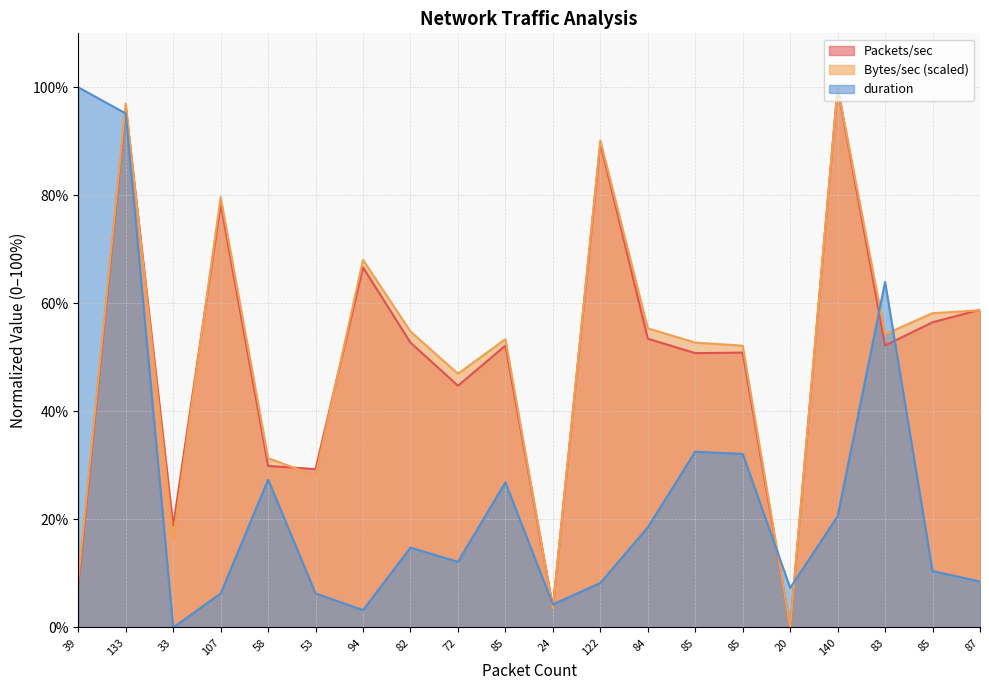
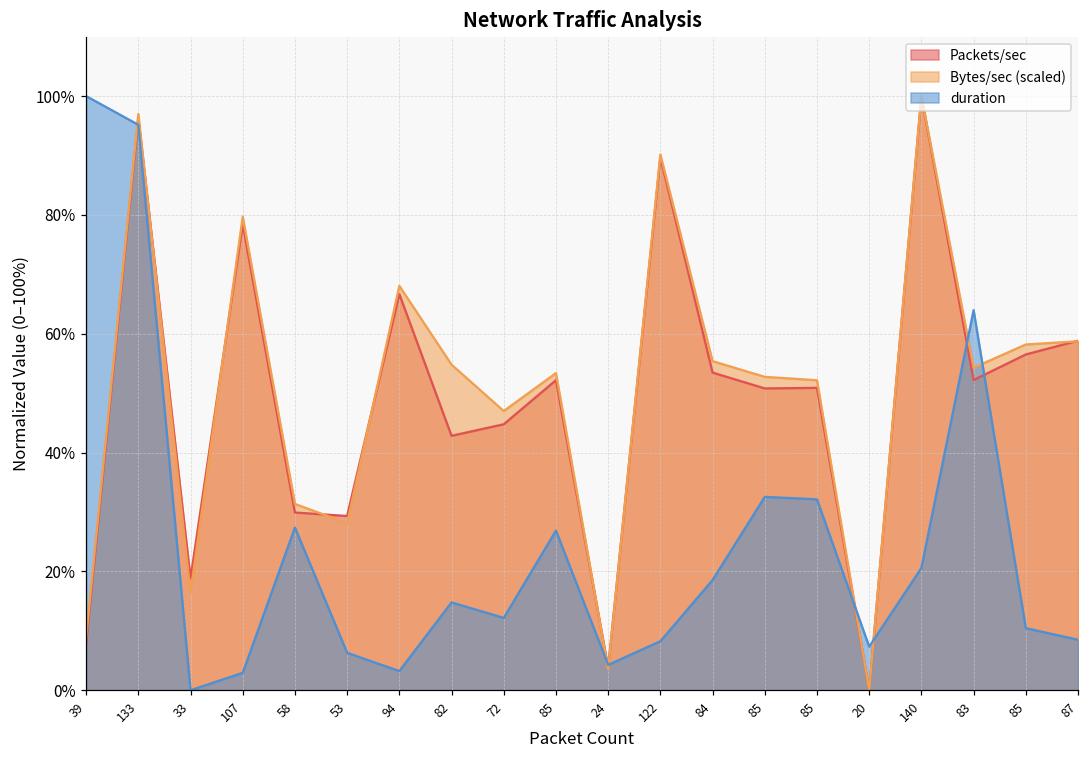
duration, 107: 6% -> 3%
Packets/sec, 82: 53% -> 43%
